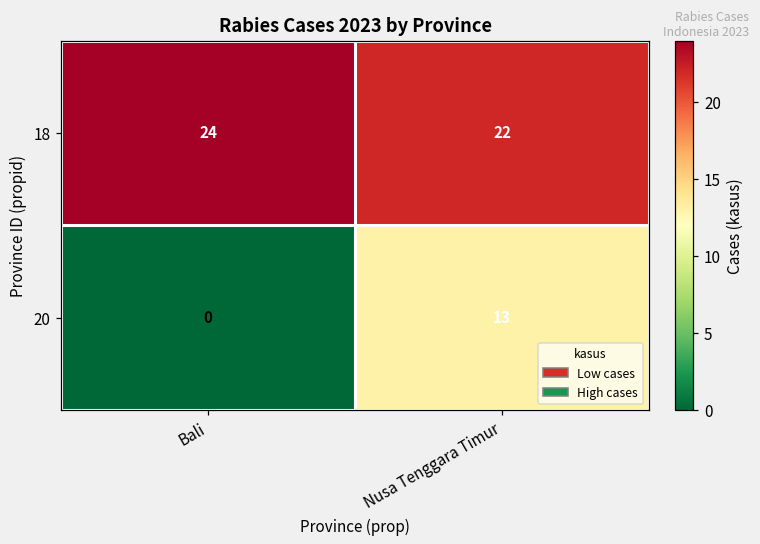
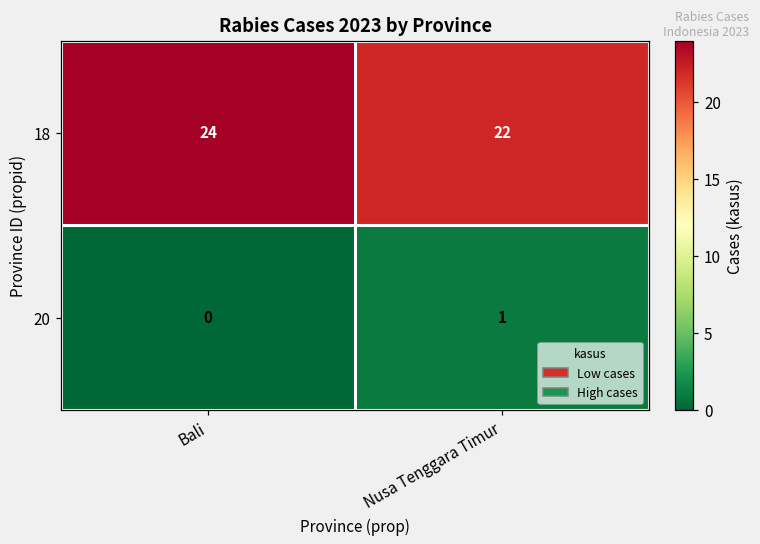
20, Nusa Tenggara Timur: 13 -> 1
